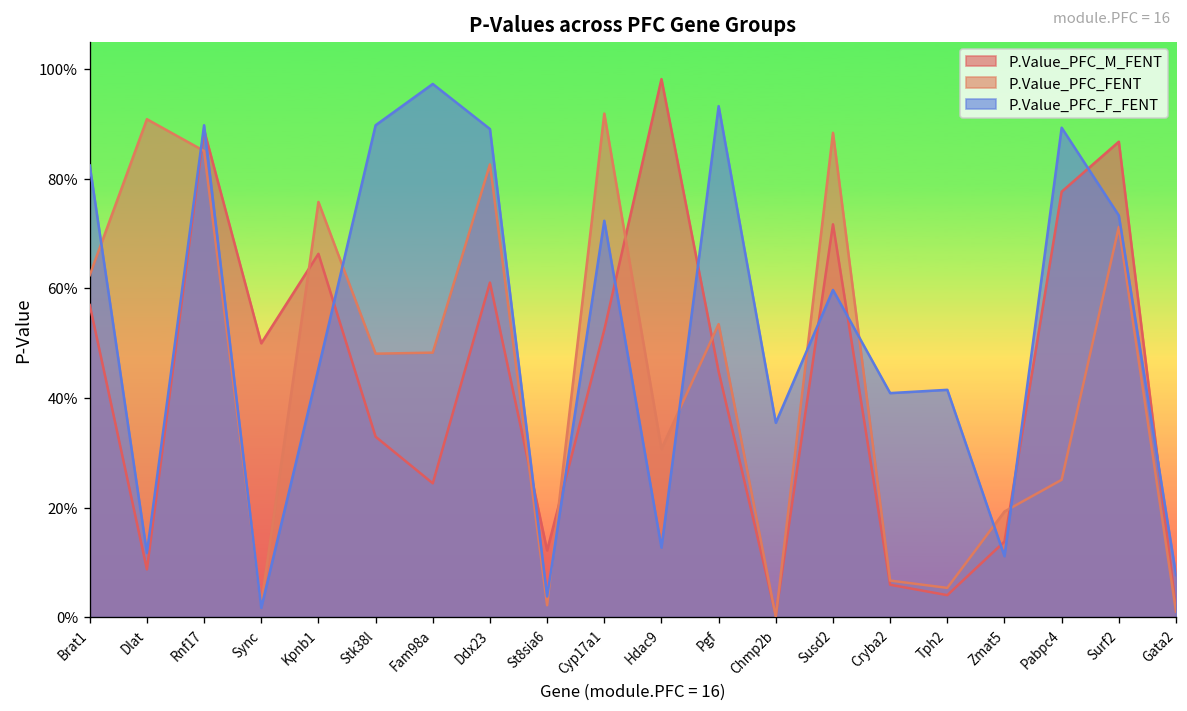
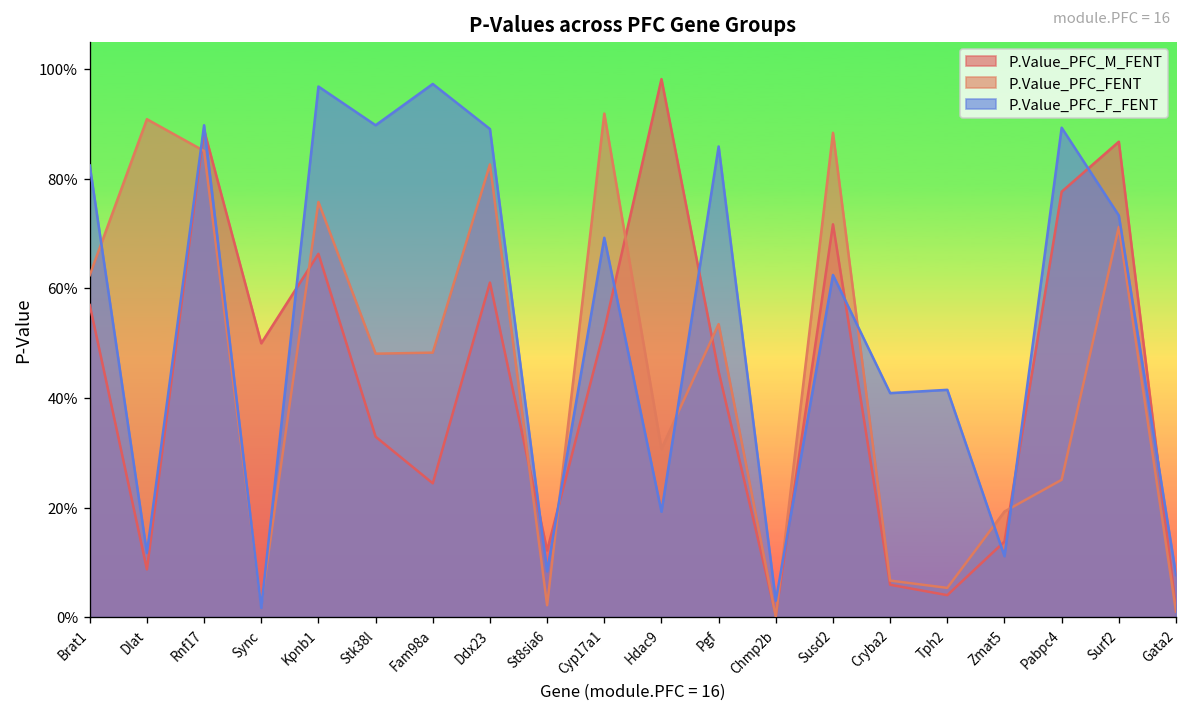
P.Value_PFC_F_FENT, Kpnb1: 45% -> 97%
P.Value_PFC_F_FENT, St8sia6: 4% -> 8%
P.Value_PFC_F_FENT, Cyp17a1: 72% -> 69%
P.Value_PFC_F_FENT, Hdac9: 13% -> 19%
P.Value_PFC_F_FENT, Pgf: 93% -> 86%
P.Value_PFC_F_FENT, Chmp2b: 35% -> 3%
P.Value_PFC_F_FENT, Susd2: 60% -> 62%
